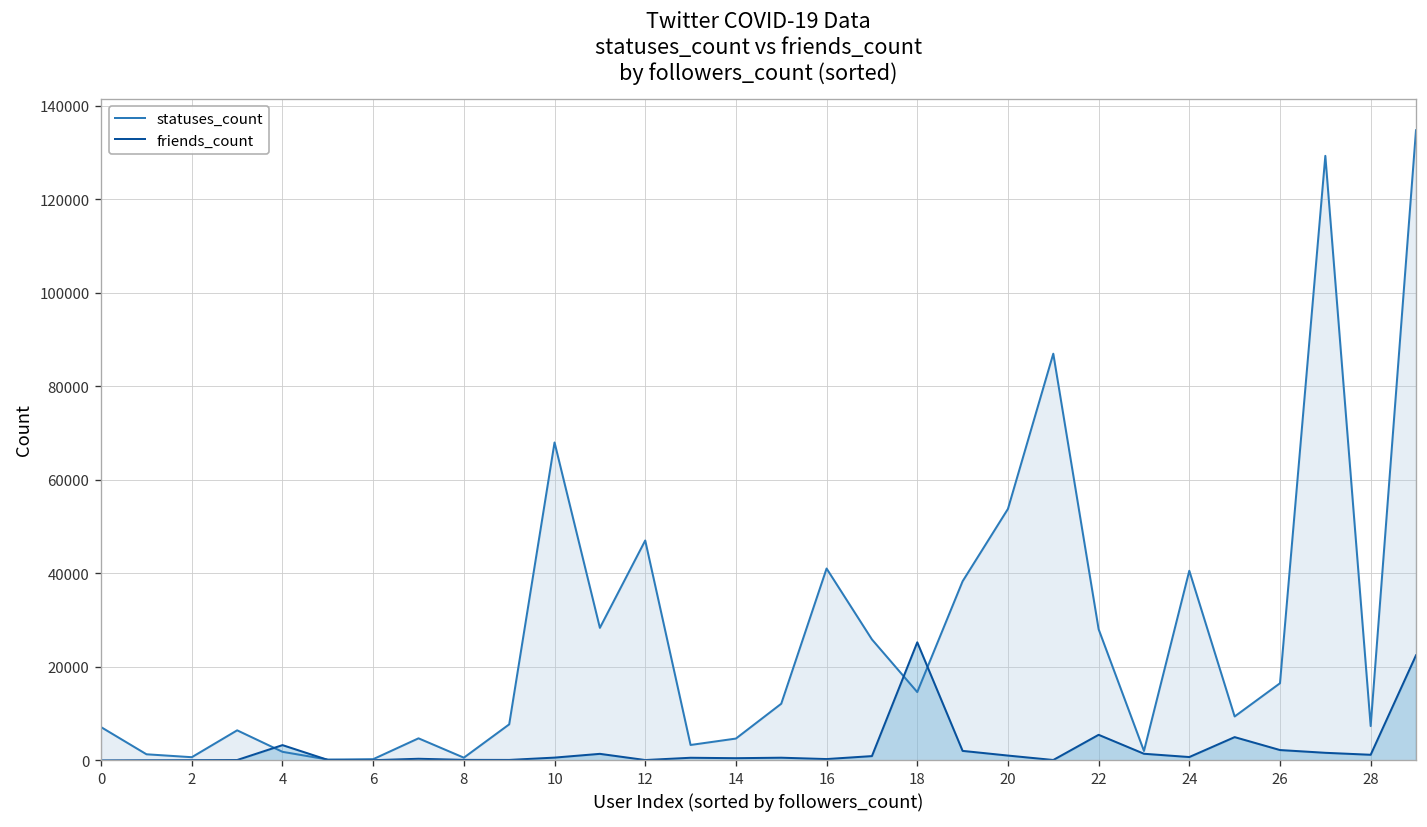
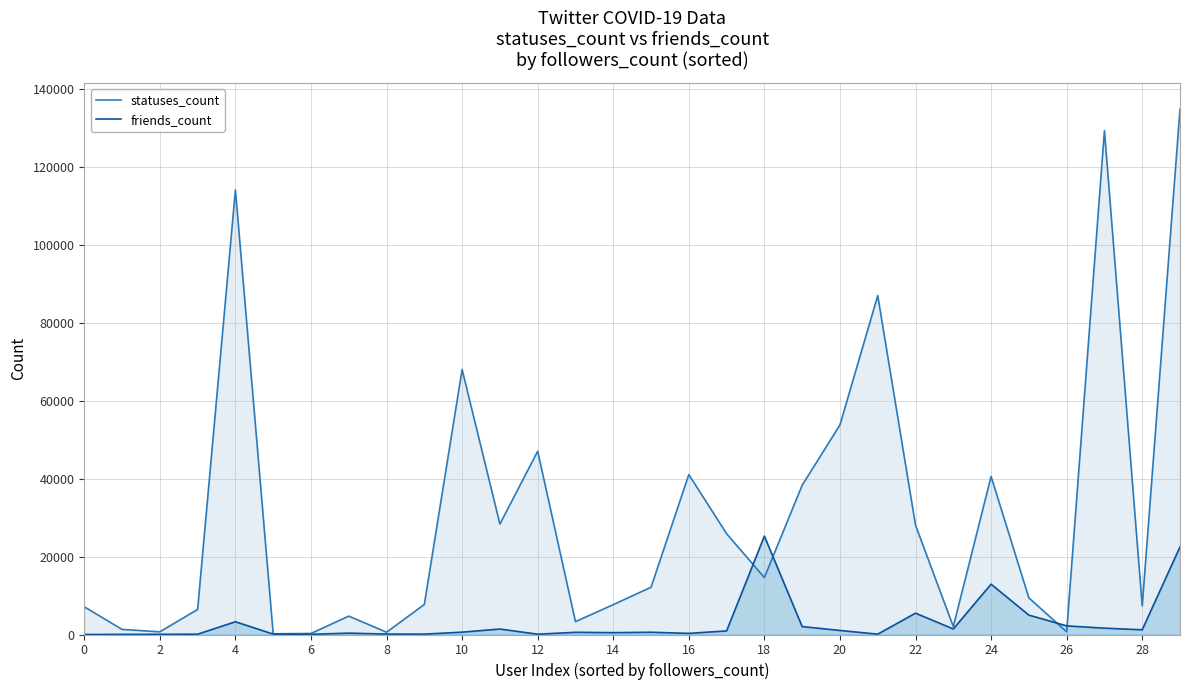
statuses_count, 4: 2000 -> 114000
statuses_count, 14: 5000 -> 8000
friends_count, 24: 1000 -> 13000
statuses_count, 26: 17000 -> 1000
